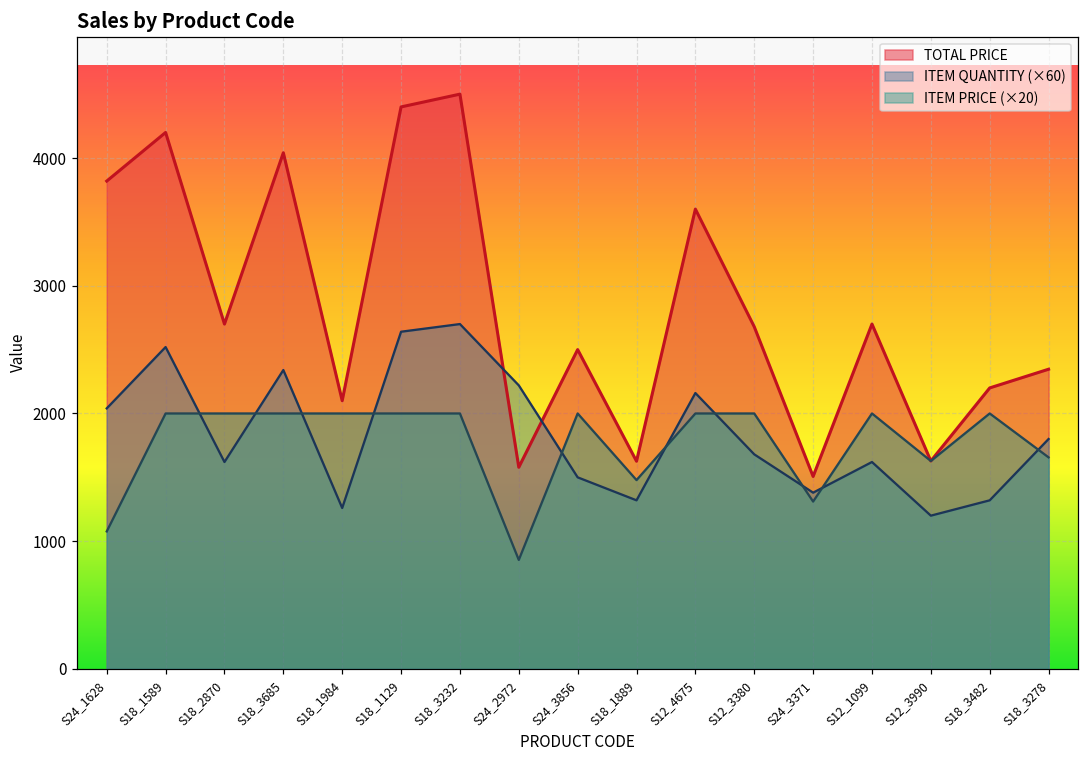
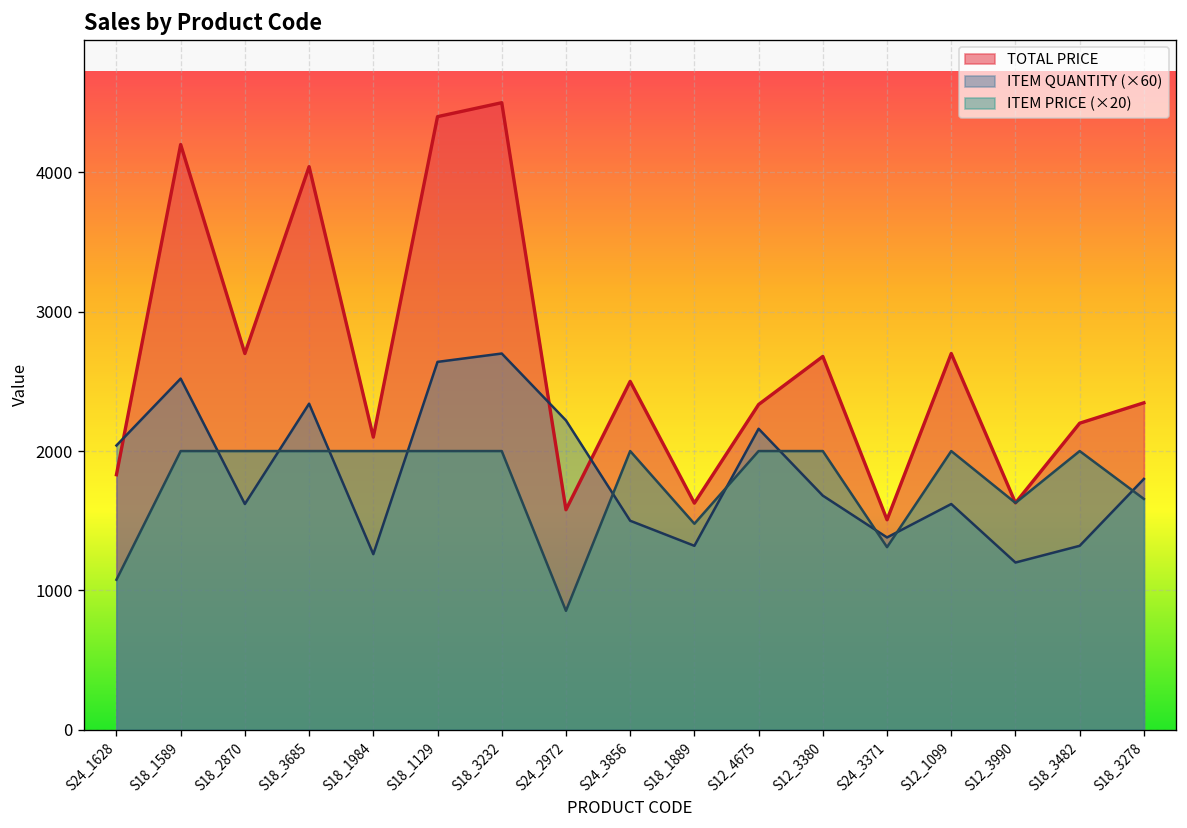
TOTAL PRICE, S24_1628: 3820 -> 1830
TOTAL PRICE, S12_4675: 3600 -> 2330
